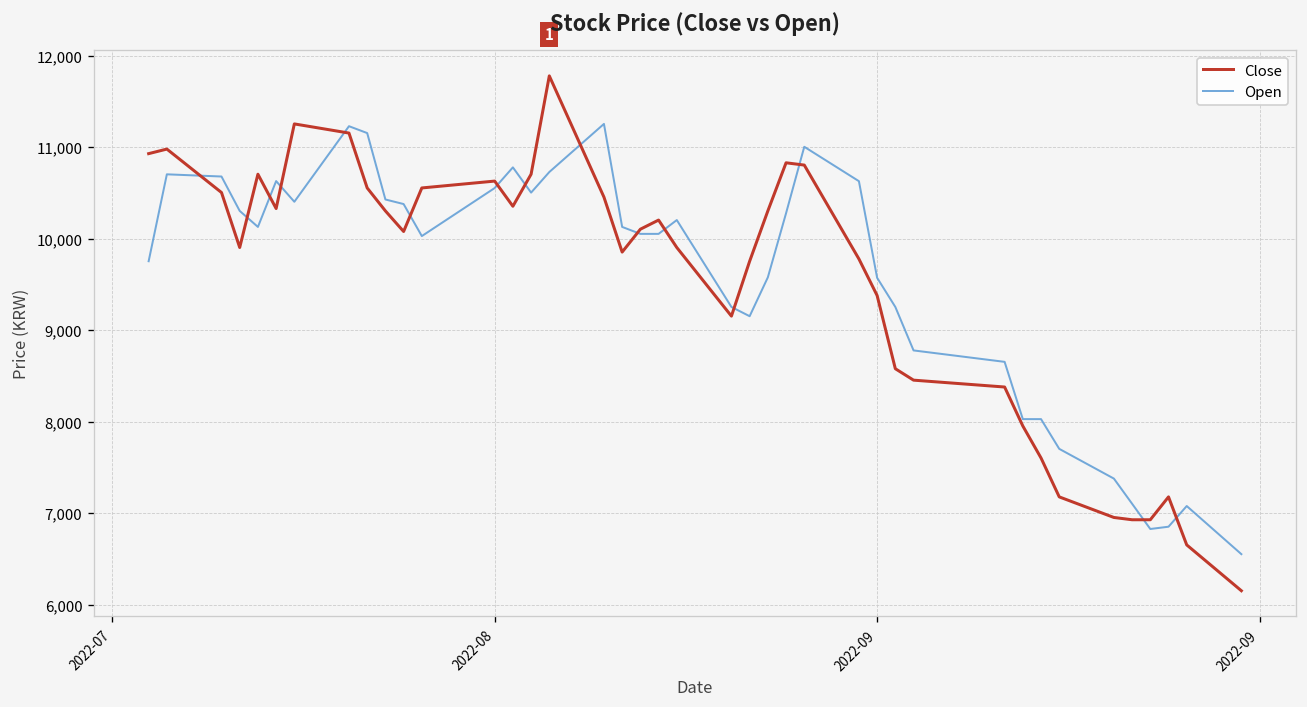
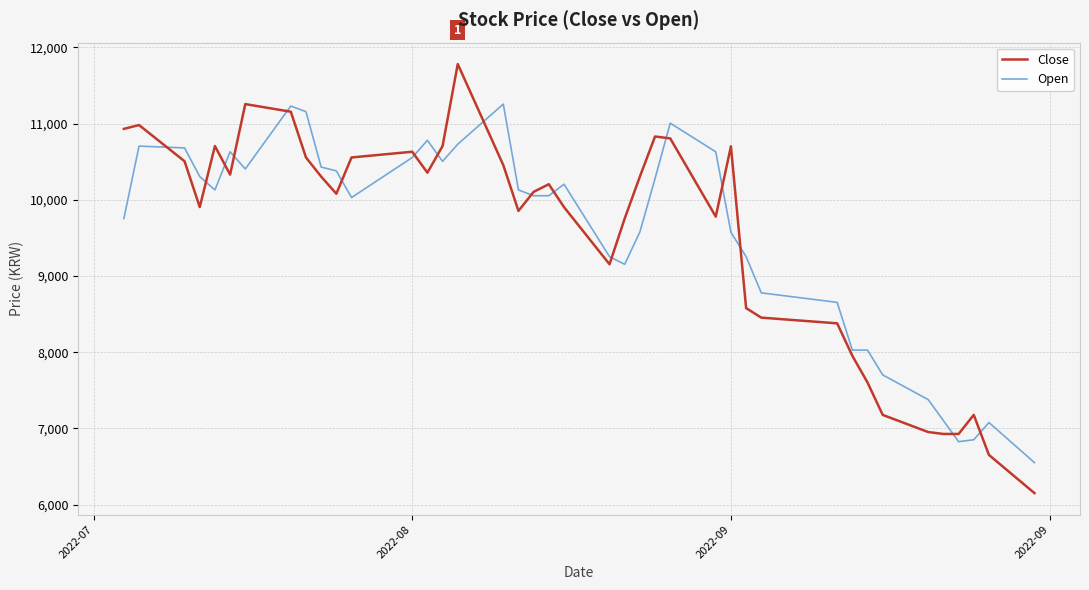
Close, 2022-09: 9,400 -> 10,700
